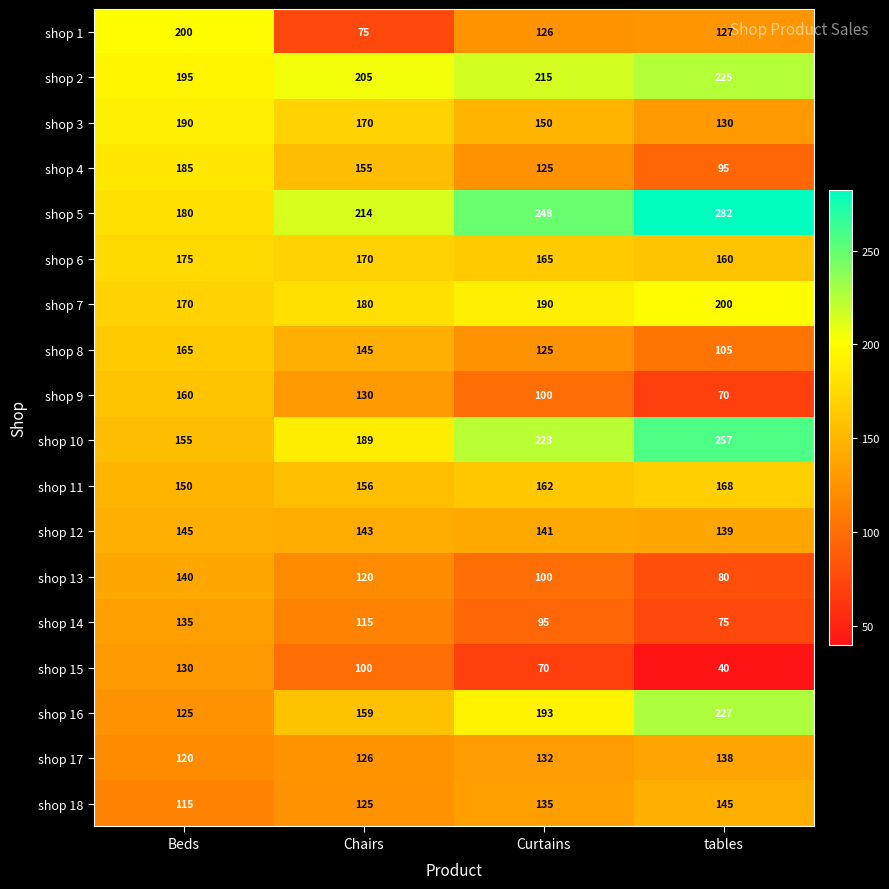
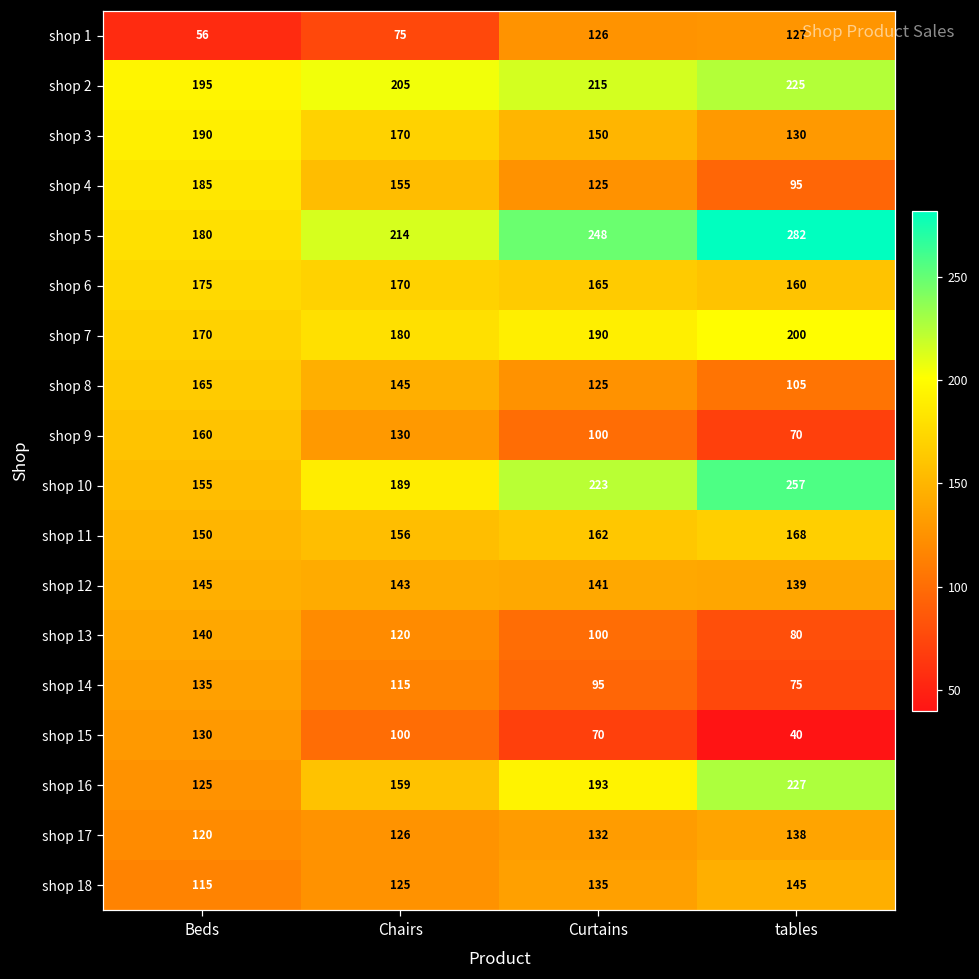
shop 1, Beds: 200 -> 56
